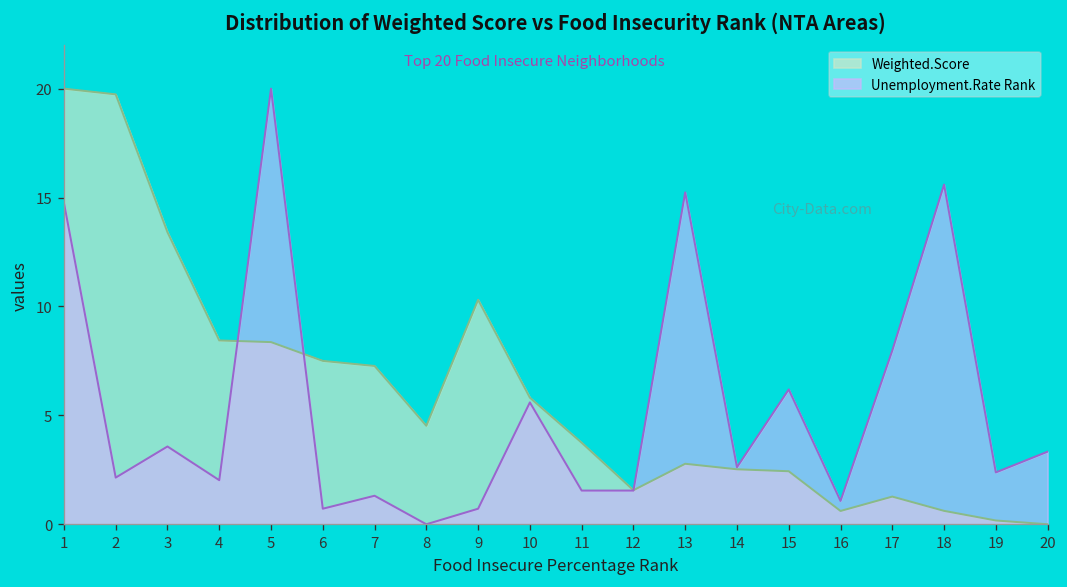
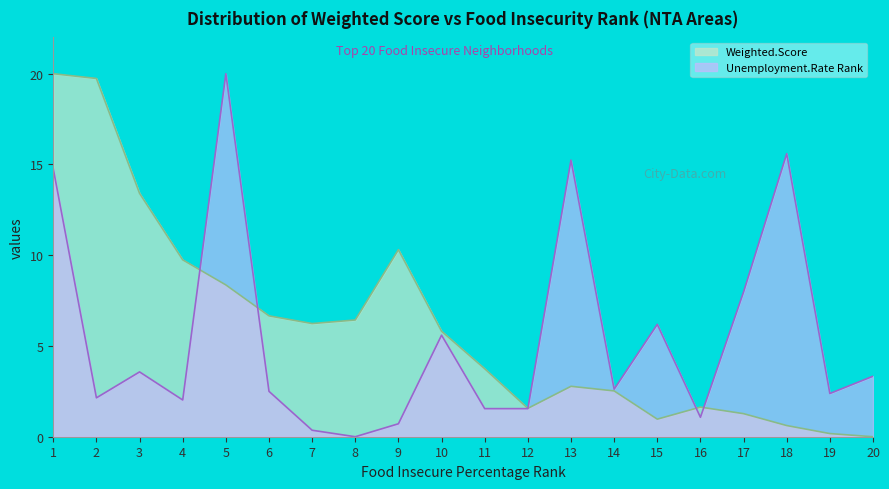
Weighted.Score, 4: 8.4 -> 9.7
Weighted.Score, 6: 7.5 -> 6.7
Unemployment.Rate Rank, 6: 0.7 -> 2.5
Weighted.Score, 7: 7.3 -> 6.2
Unemployment.Rate Rank, 7: 1.3 -> 0.4
Weighted.Score, 8: 4.5 -> 6.4
Weighted.Score, 15: 2.4 -> 1.0
Weighted.Score, 16: 0.6 -> 1.6
